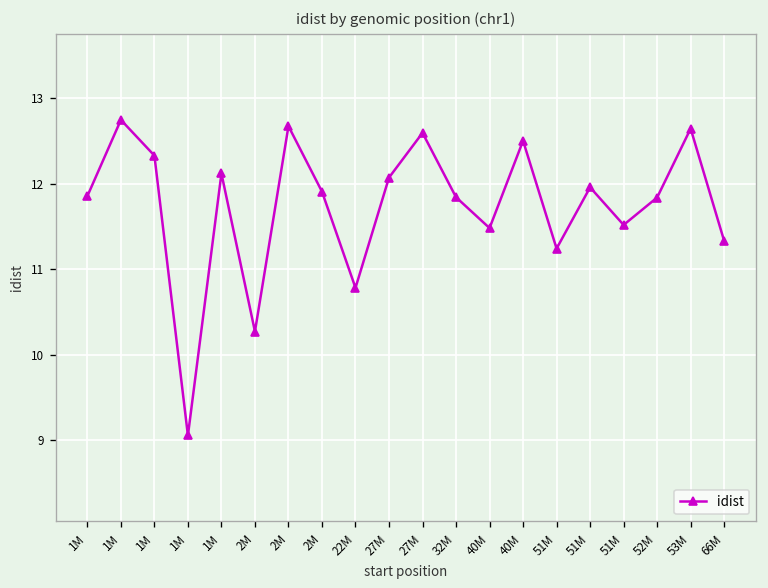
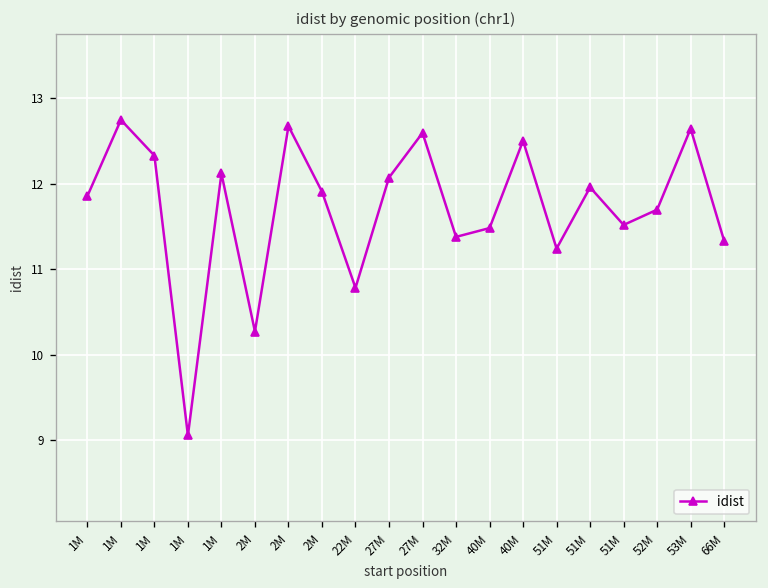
32M: 11.8 -> 11.4
52M: 11.8 -> 11.7
